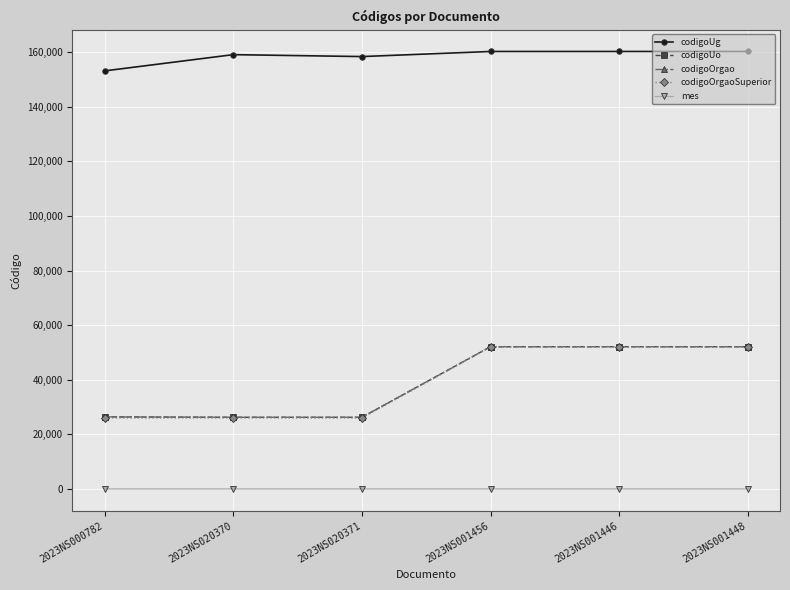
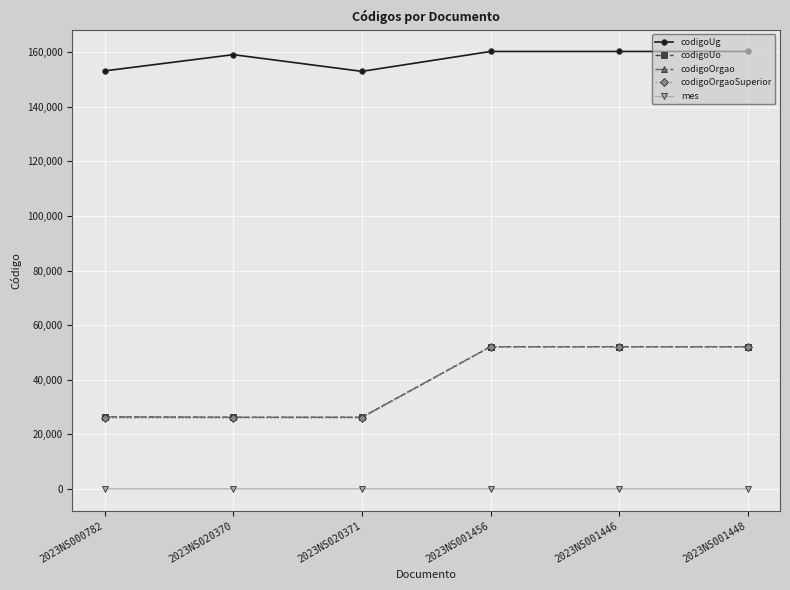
codigoUg, 2023NS020371: 158,000 -> 153,000
